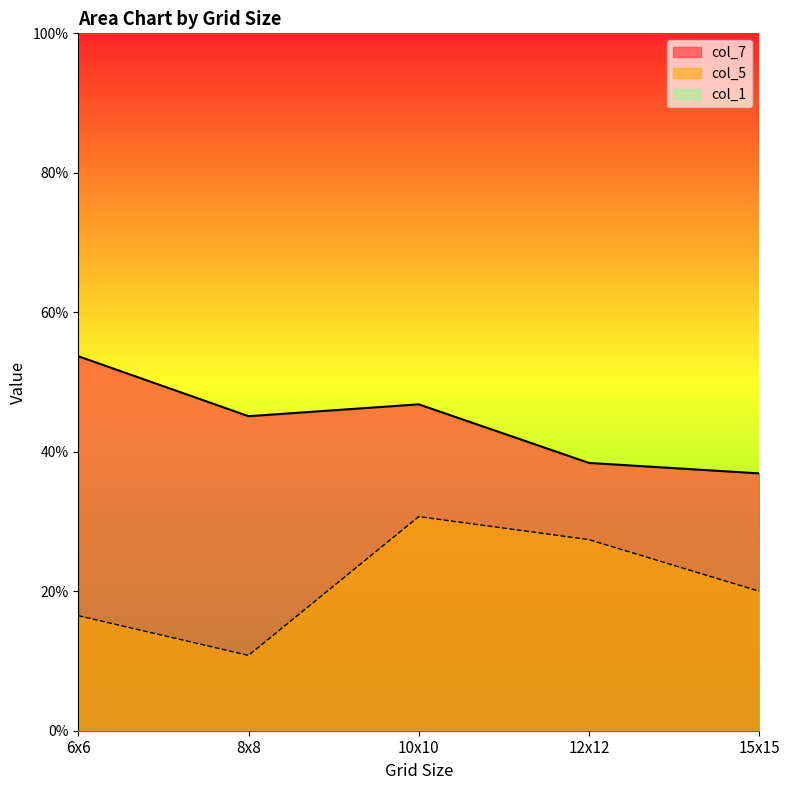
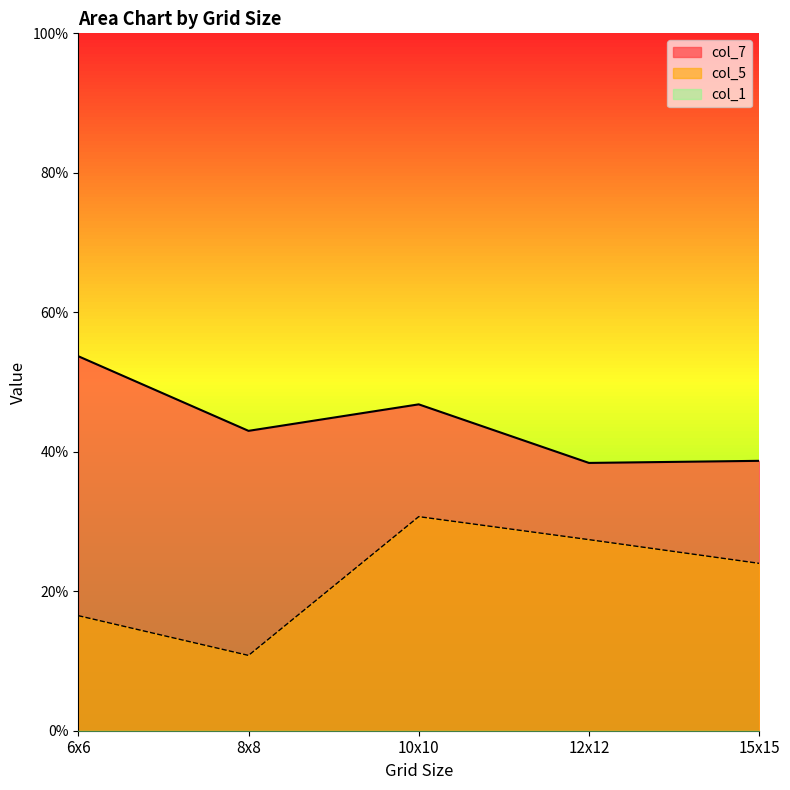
col_7, 8x8: 45% -> 43%
col_7, 15x15: 37% -> 39%
col_5, 15x15: 20% -> 24%
